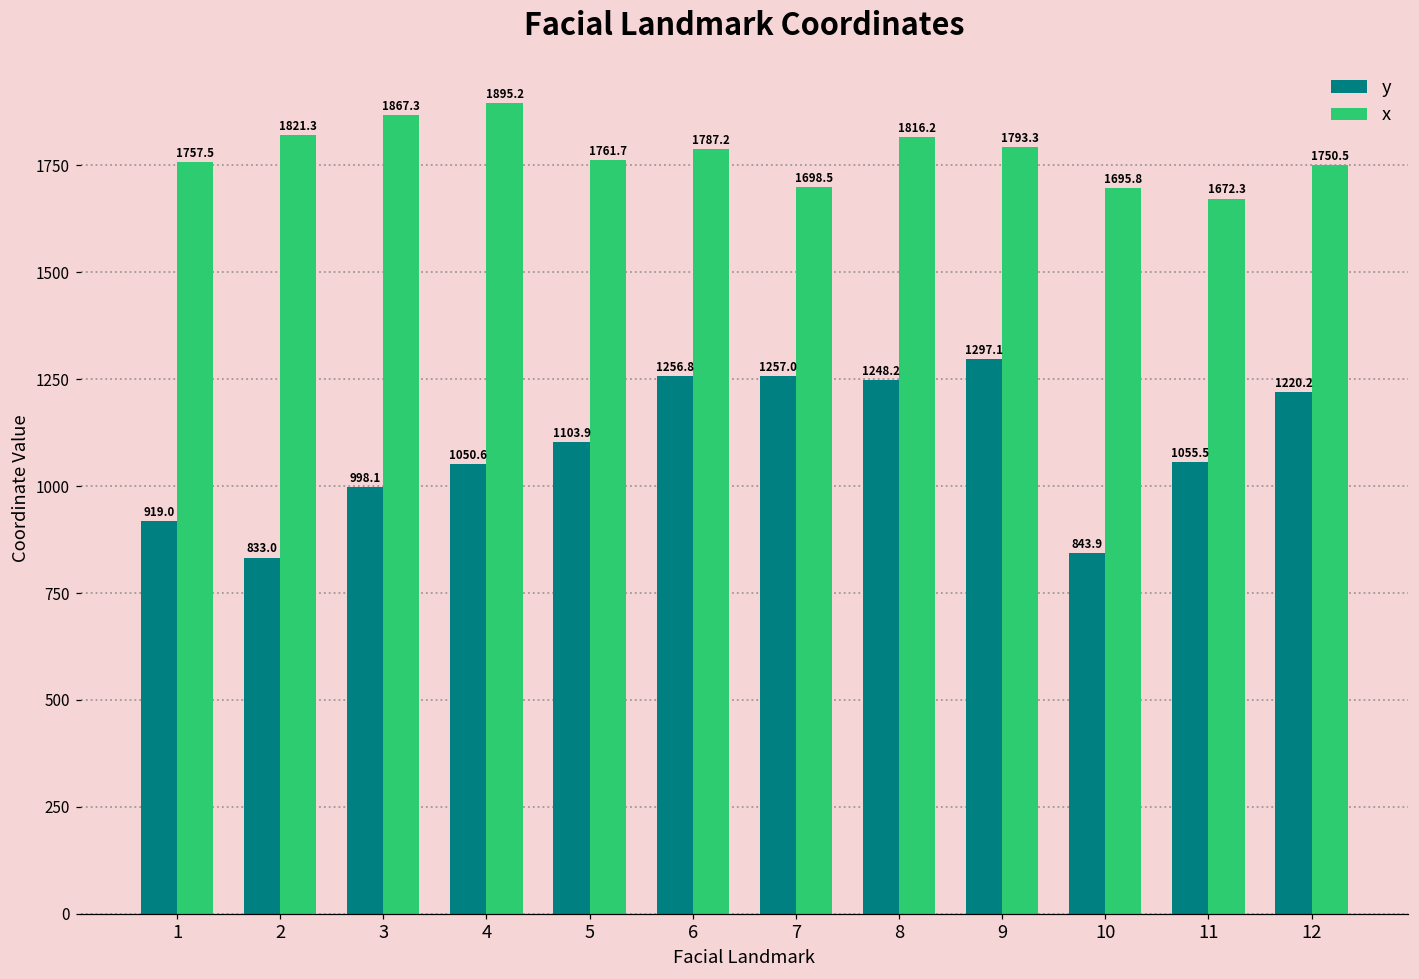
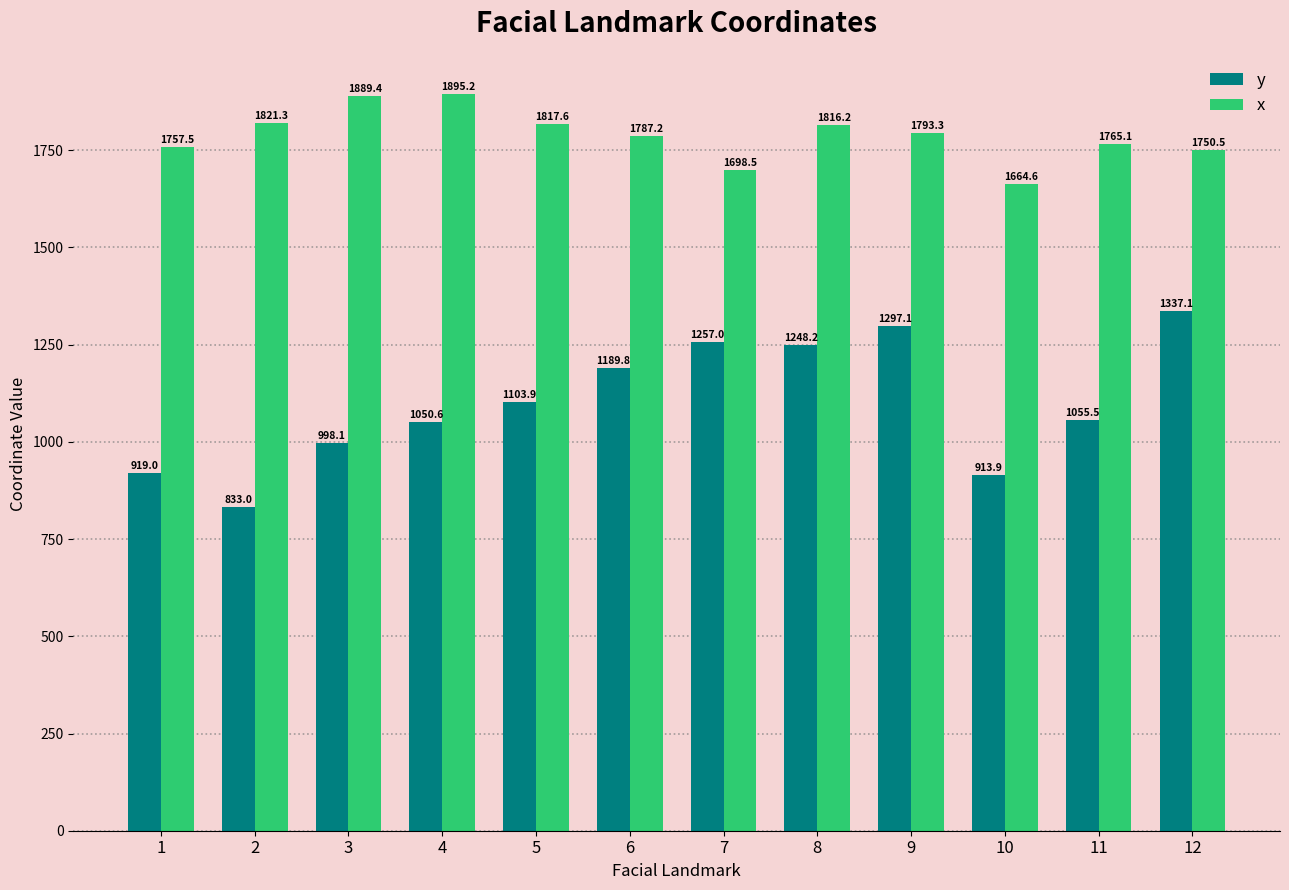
x, 3: 1867.3 -> 1889.4
x, 5: 1761.7 -> 1817.6
y, 6: 1256.8 -> 1189.8
y, 10: 843.9 -> 913.9
x, 10: 1695.8 -> 1664.6
x, 11: 1672.3 -> 1765.1
y, 12: 1220.2 -> 1337.1
